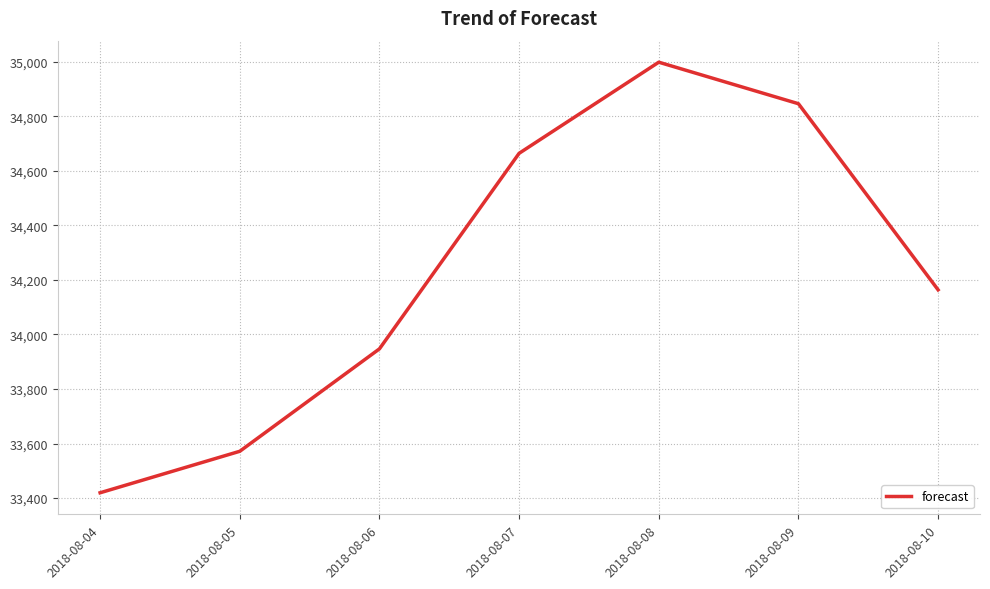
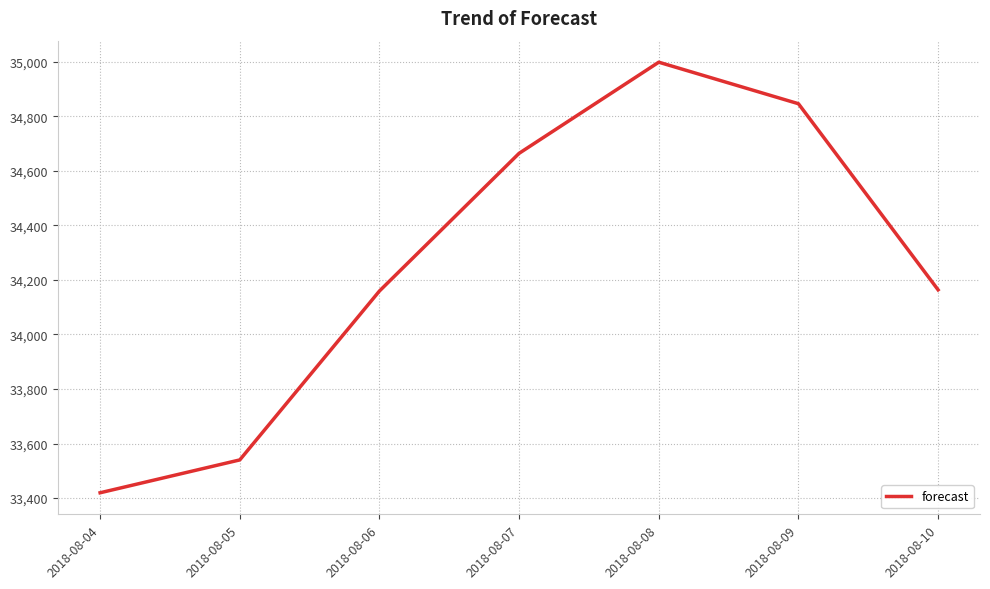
2018-08-05: 33,570 -> 33,540
2018-08-06: 33,950 -> 34,160
